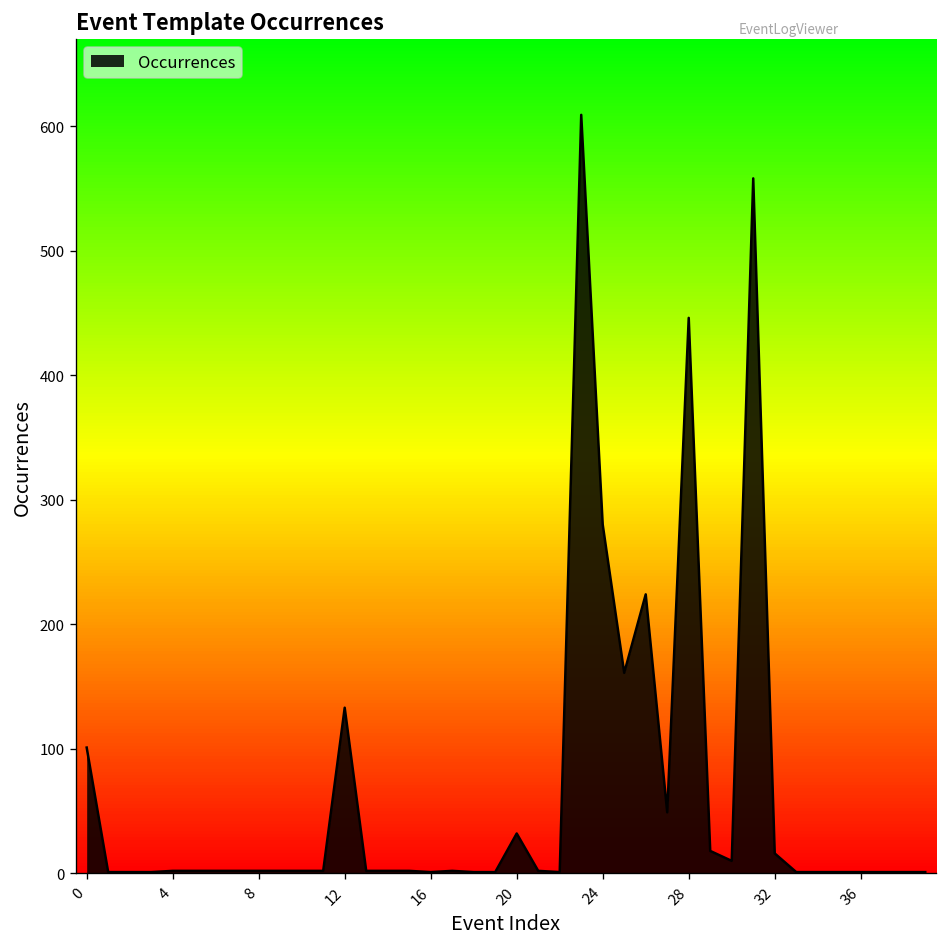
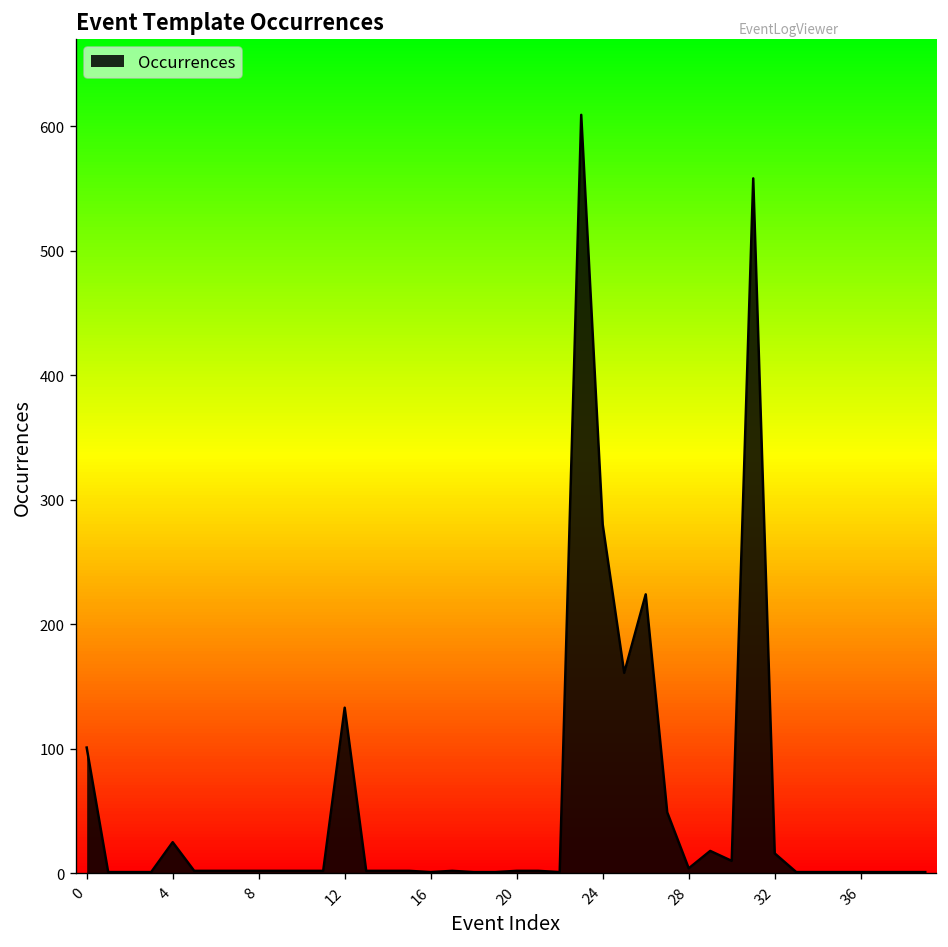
4: 2 -> 25
20: 32 -> 2
28: 446 -> 4
